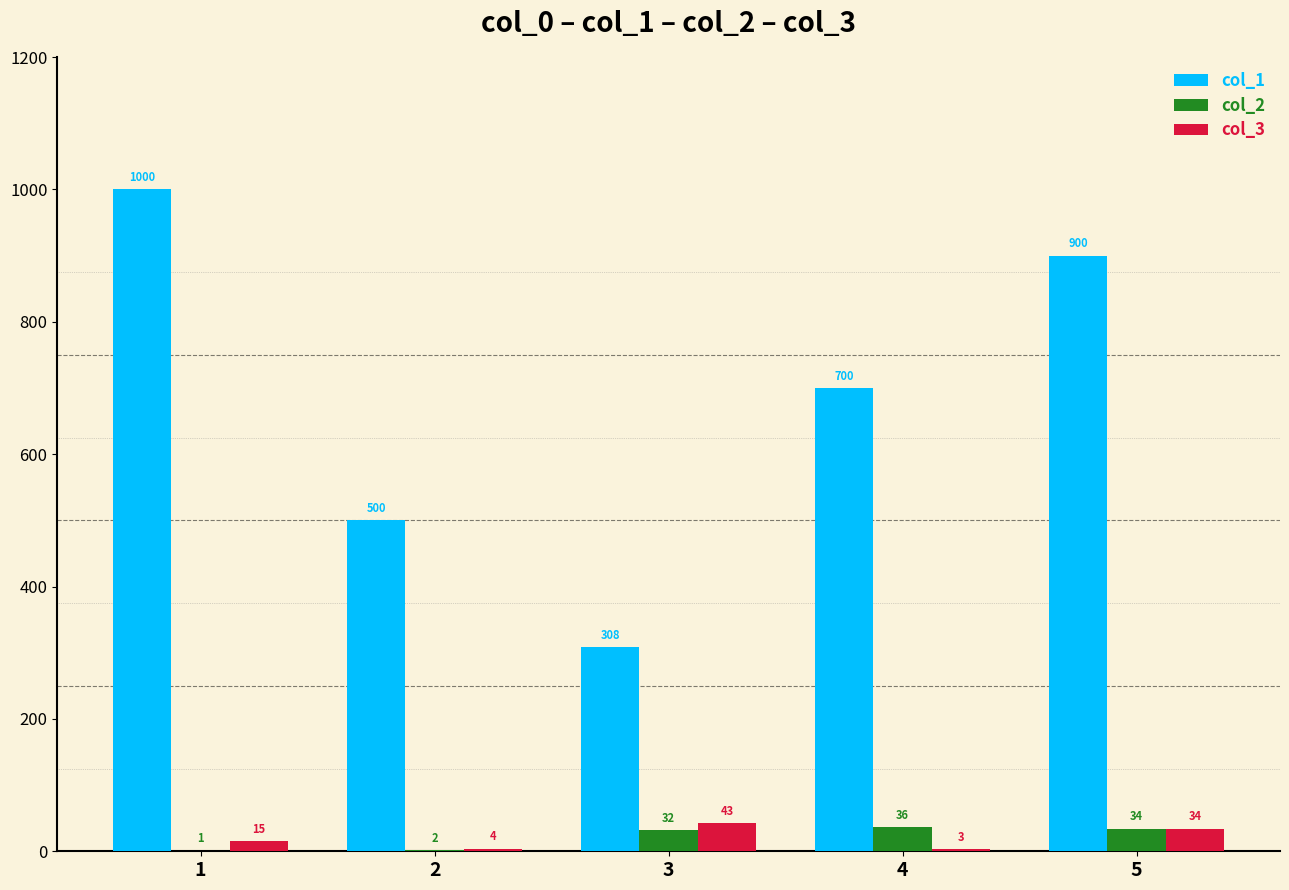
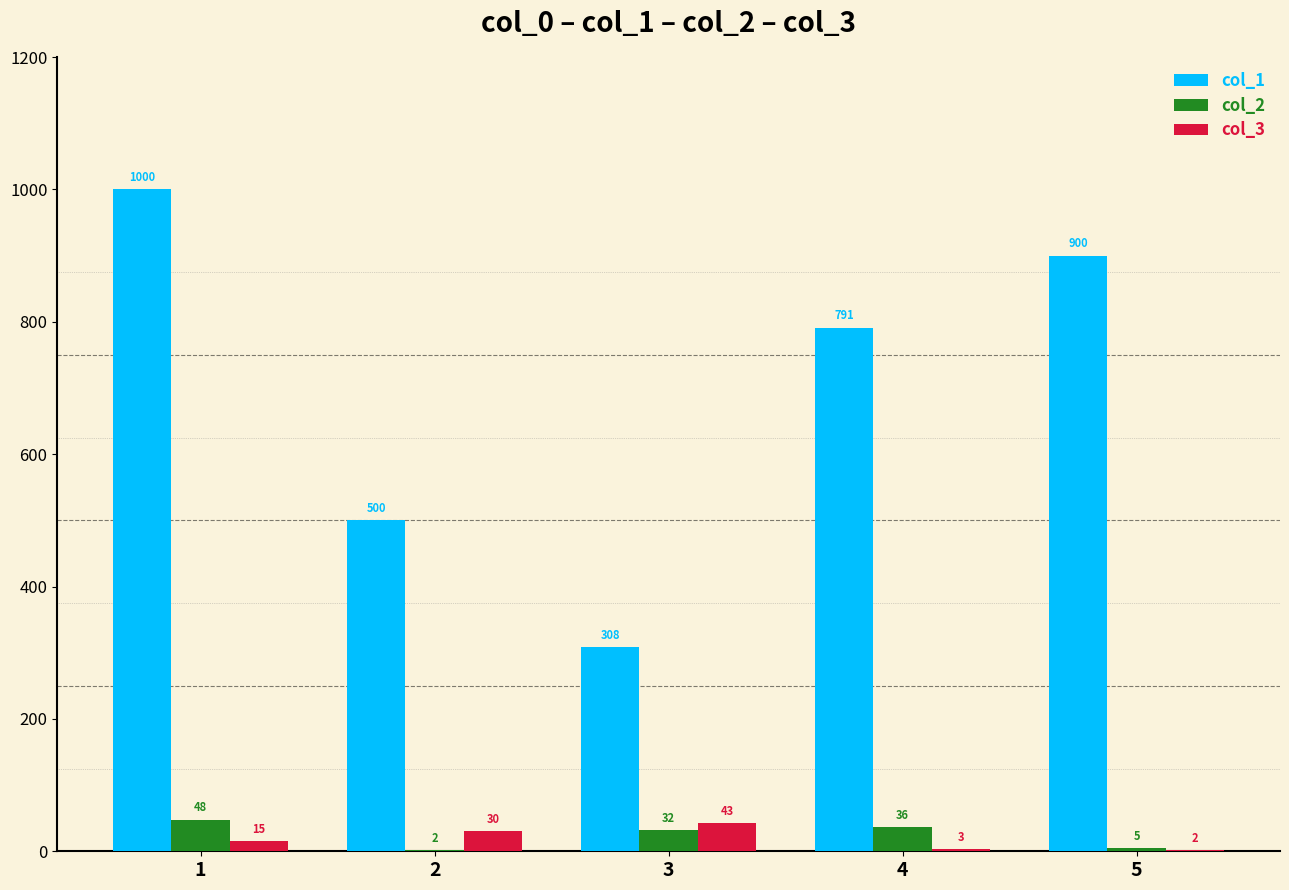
col_2, 1: 1 -> 48
col_3, 2: 4 -> 30
col_1, 4: 700 -> 791
col_2, 5: 34 -> 5
col_3, 5: 34 -> 2
